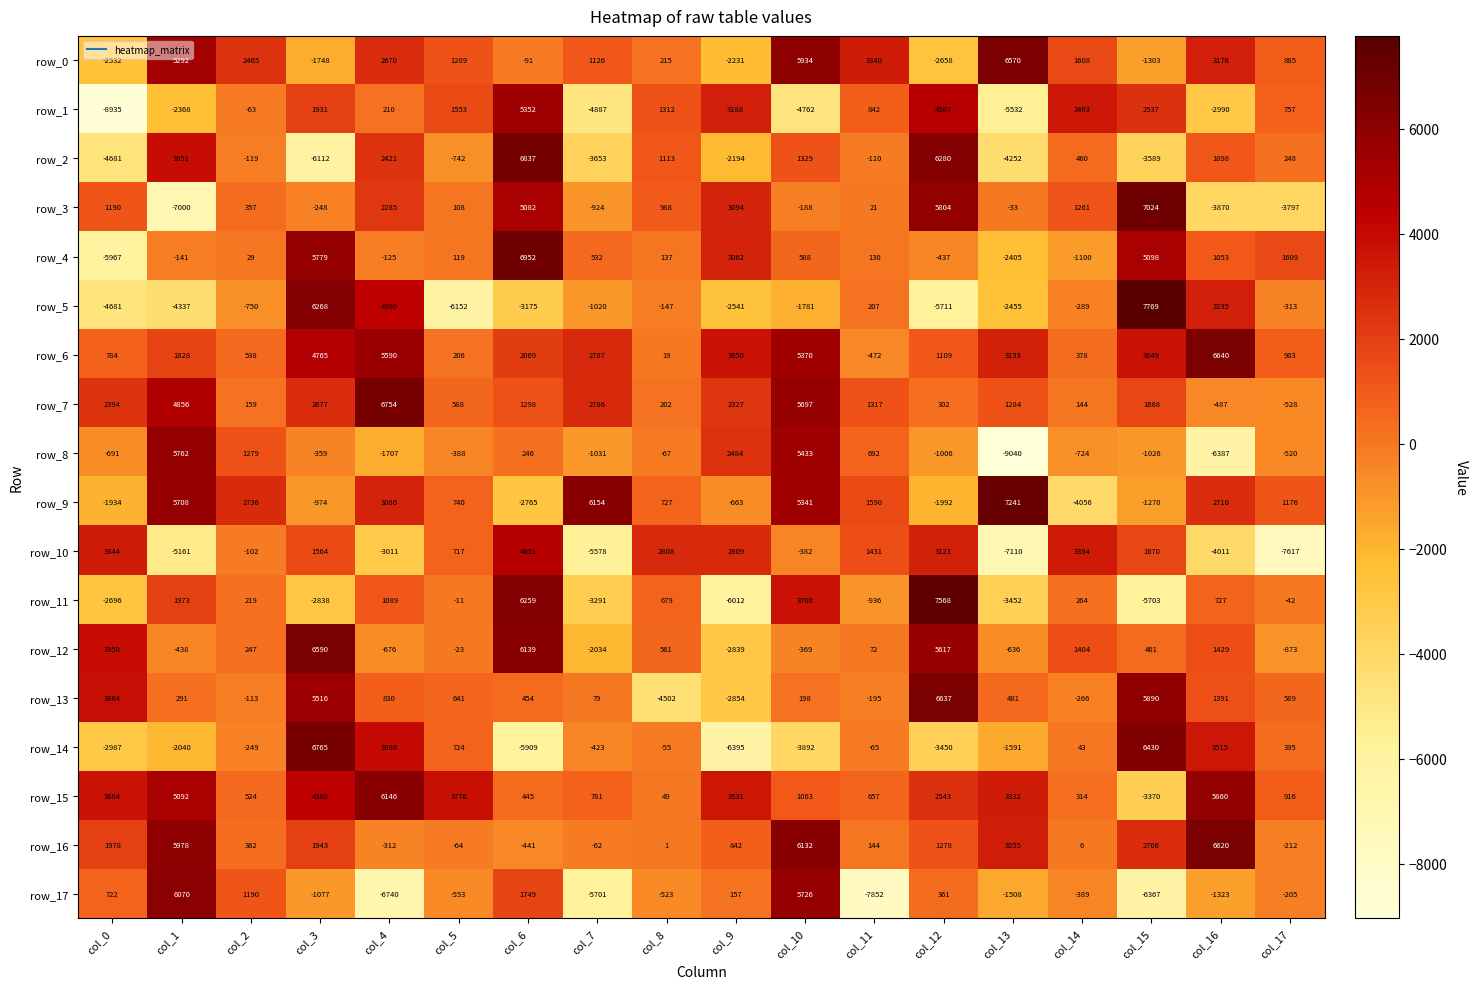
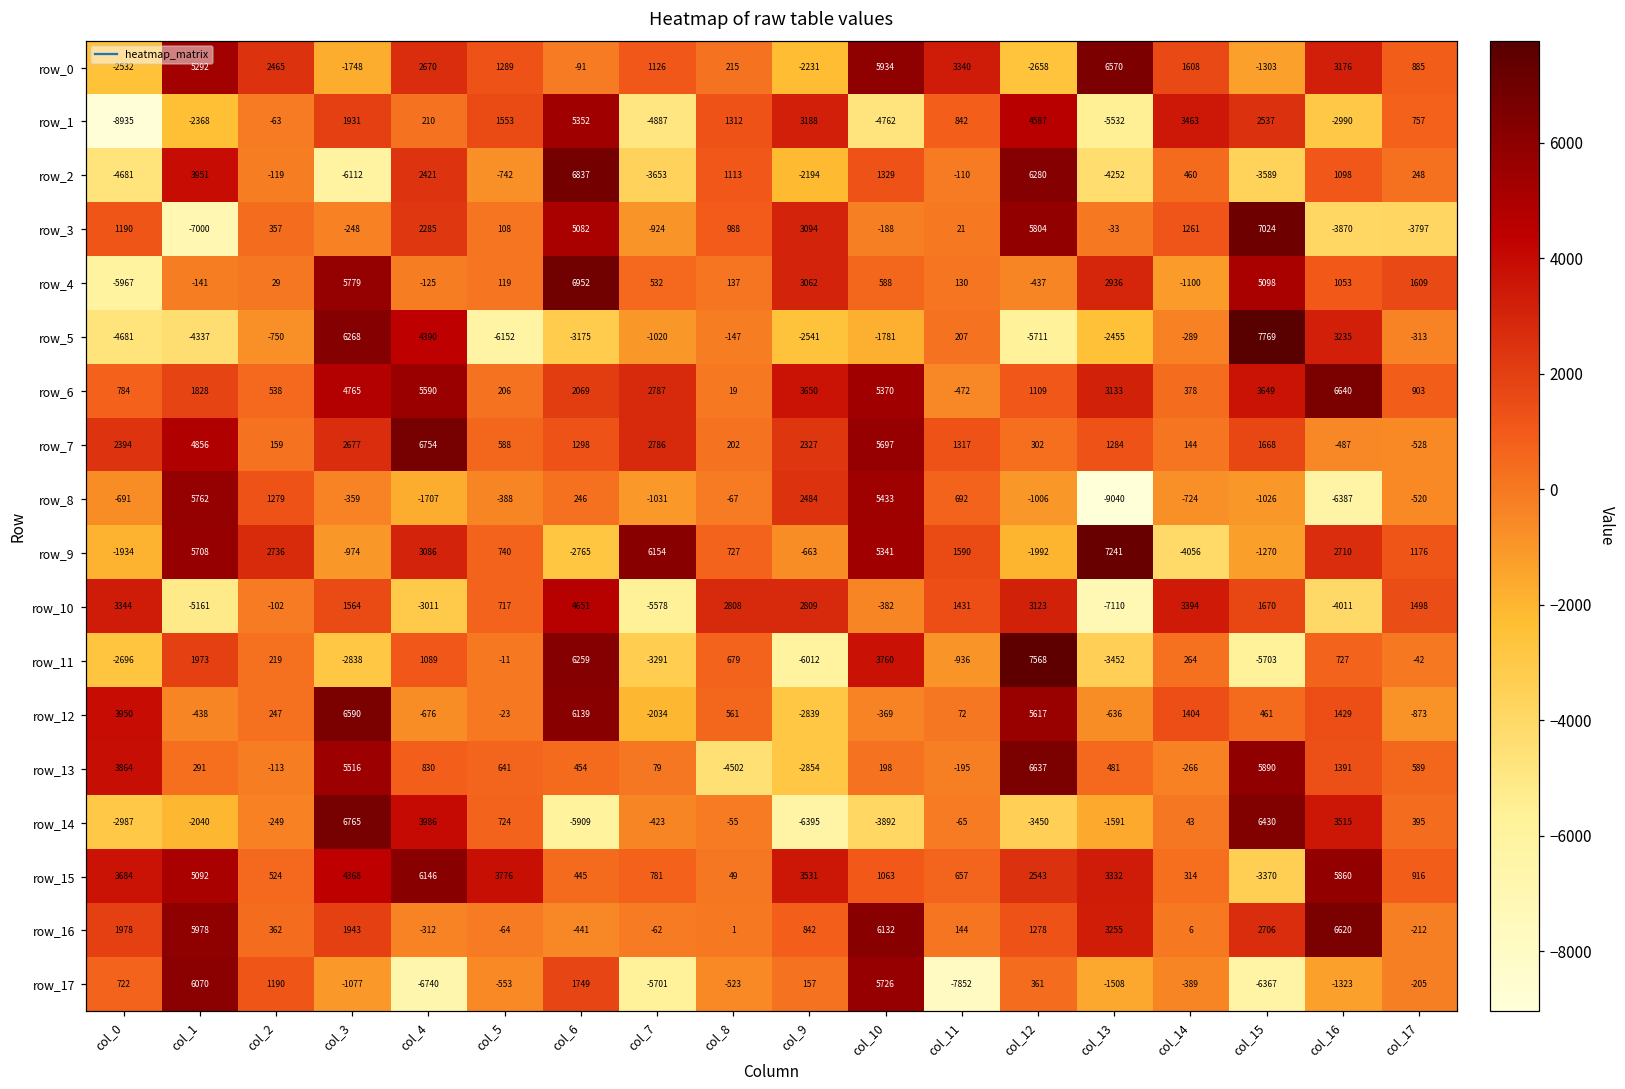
row_4, col_13: -2405 -> 2936
row_10, col_17: -7617 -> 1498
